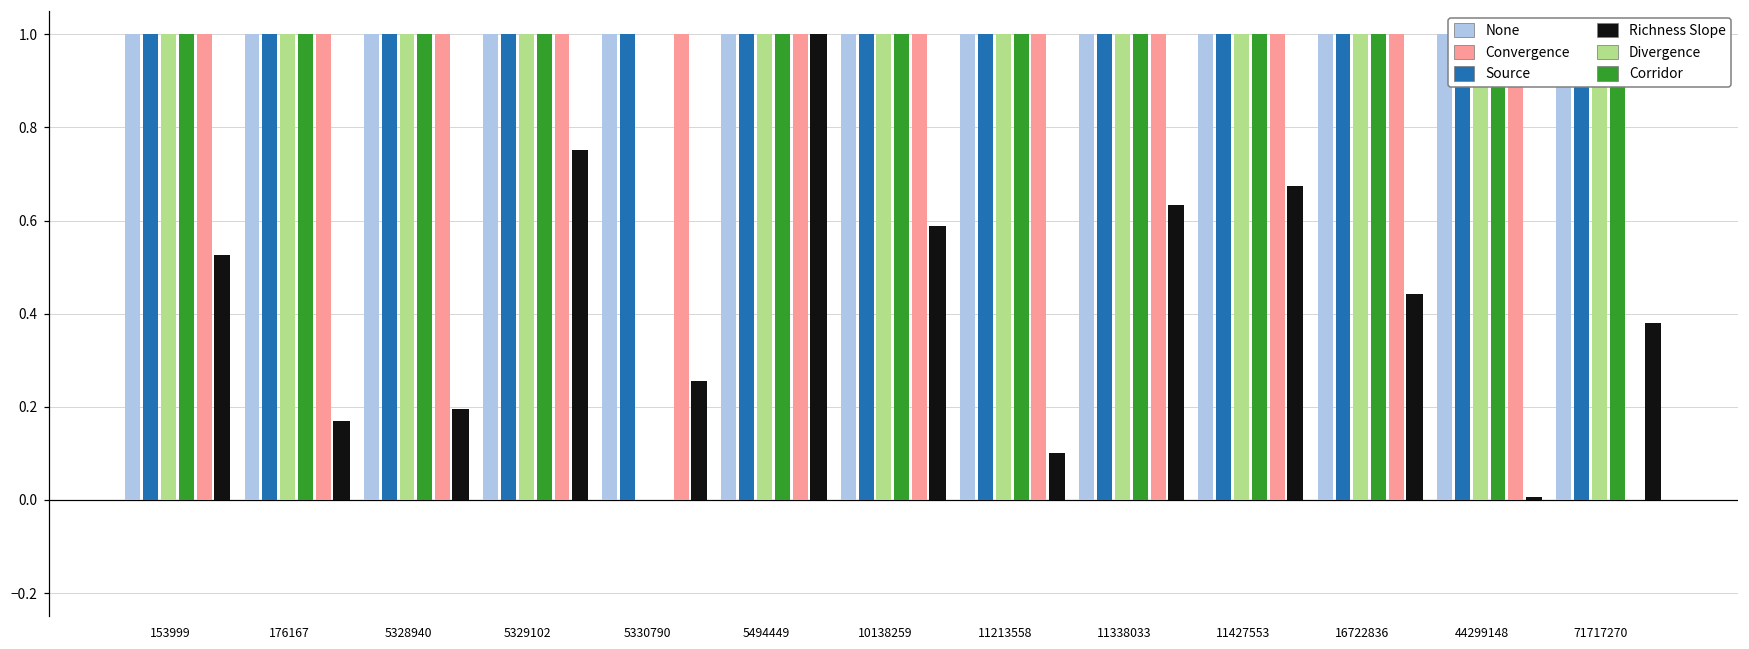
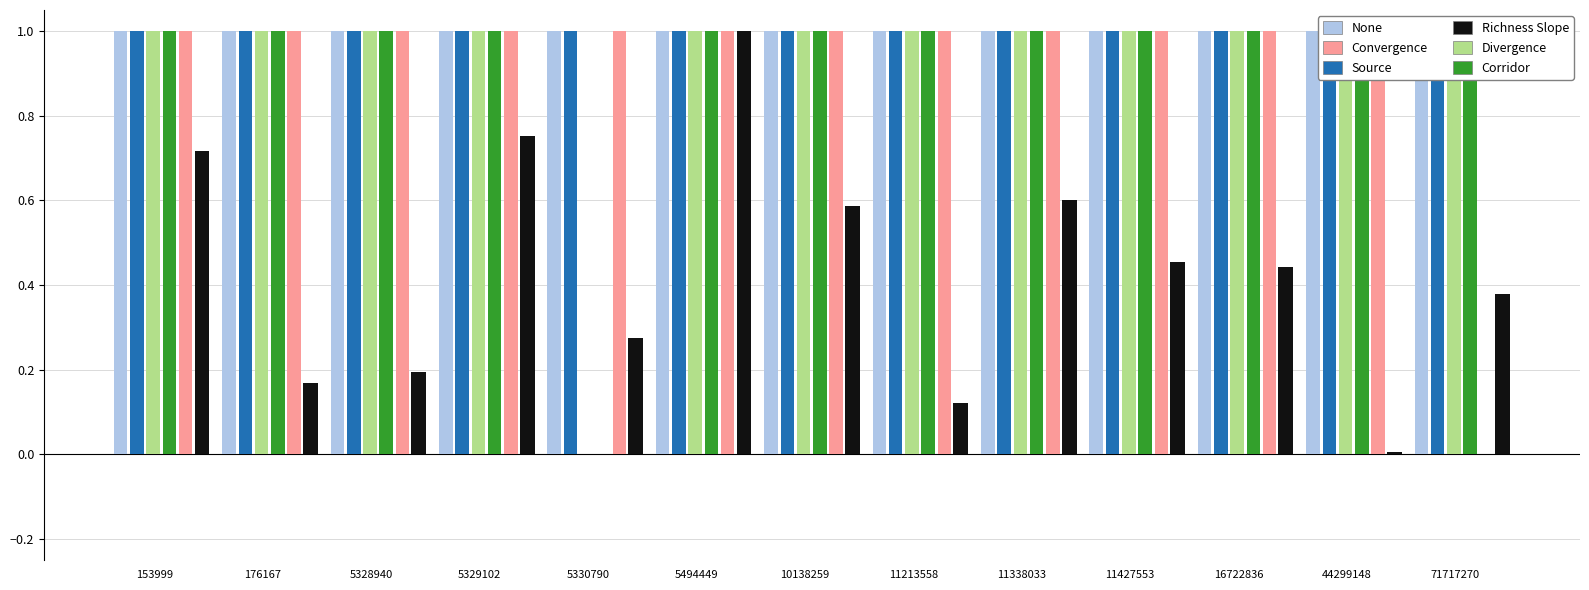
Richness Slope, 153999: 0.53 -> 0.72
Richness Slope, 5330790: 0.26 -> 0.28
Richness Slope, 11213558: 0.10 -> 0.12
Richness Slope, 11338033: 0.63 -> 0.60
Richness Slope, 11427553: 0.68 -> 0.46
